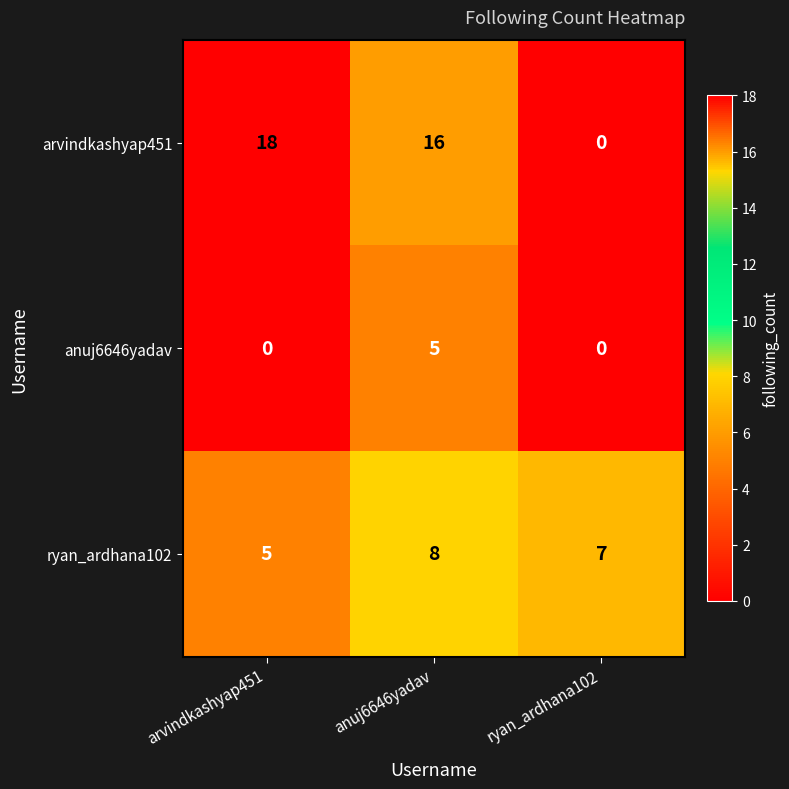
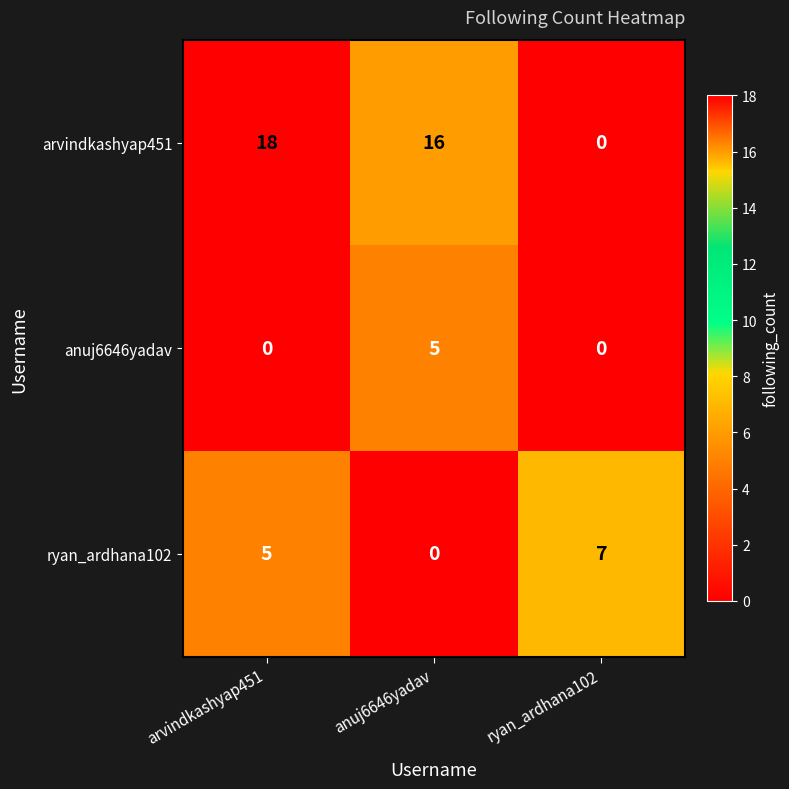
ryan_ardhana102, anuj6646yadav: 8 -> 0
